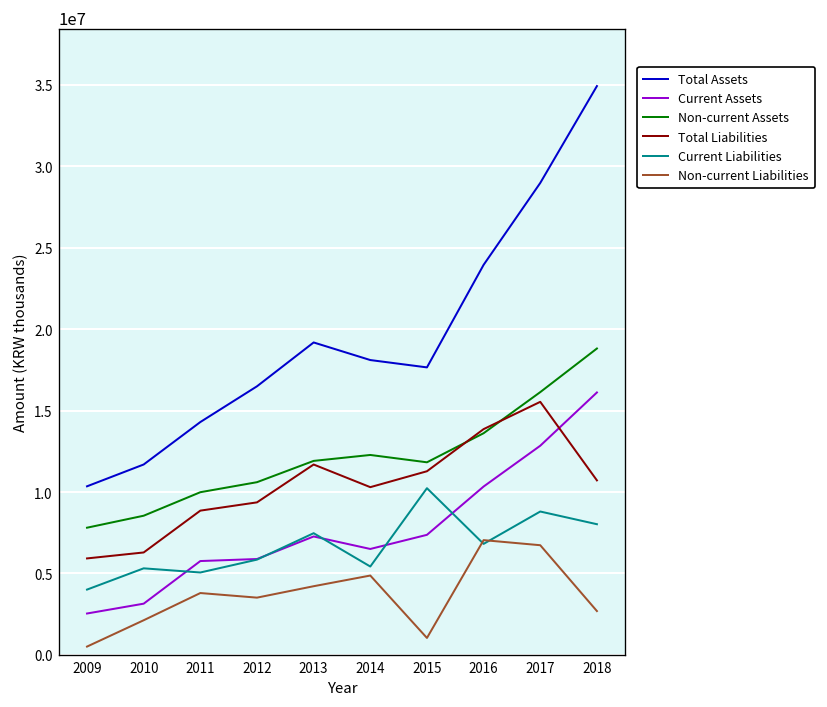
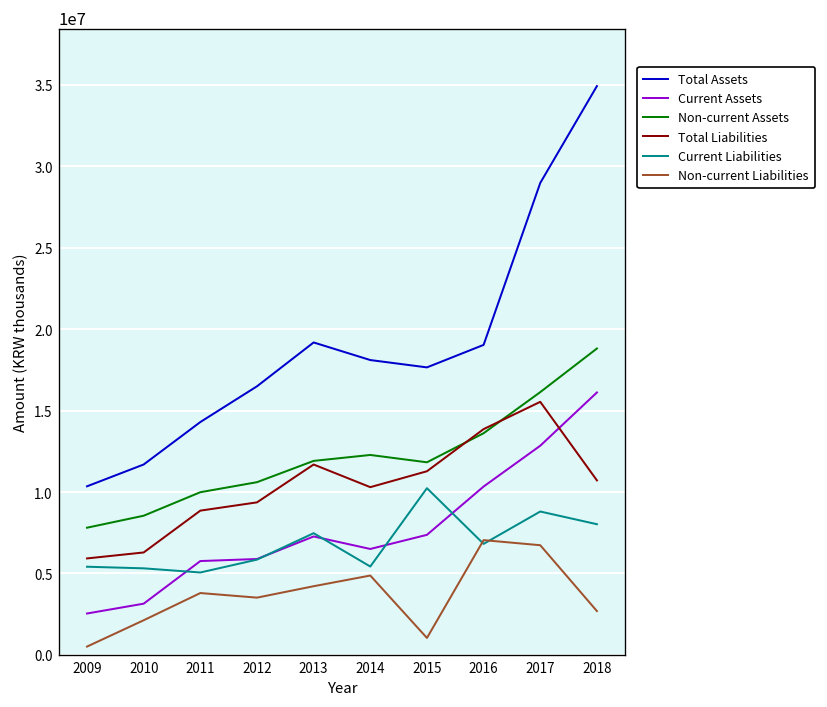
Current Liabilities, 2009: 4000000 -> 5400000
Total Assets, 2016: 23900000 -> 19000000
